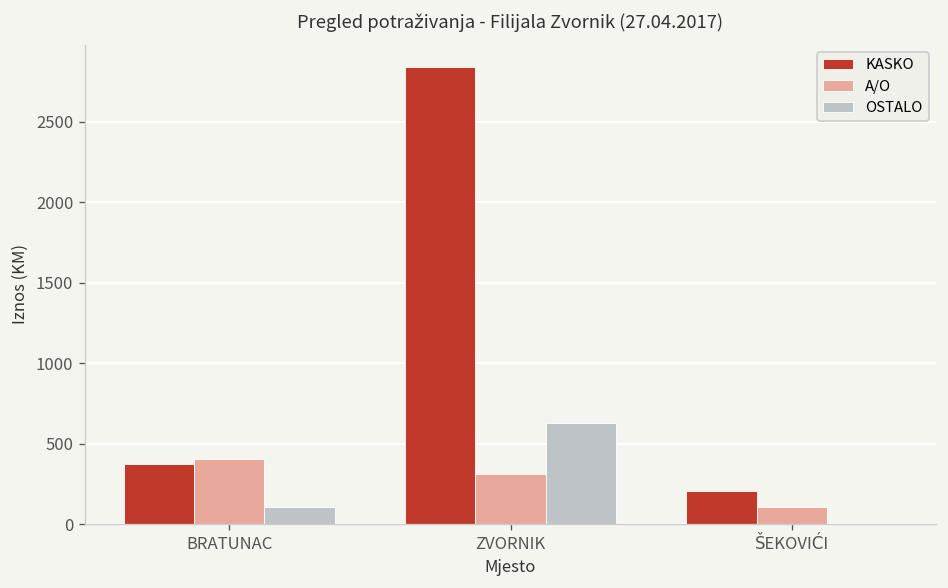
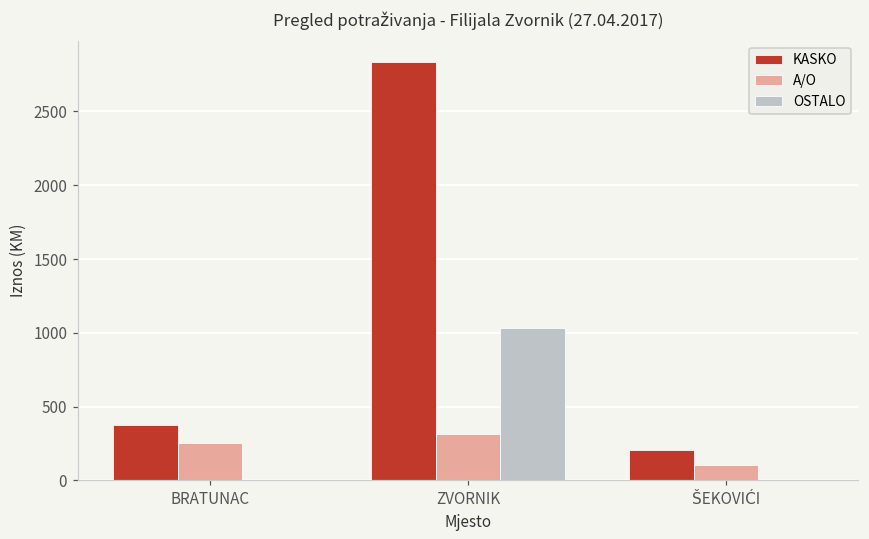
A/O, BRATUNAC: 410 -> 260
OSTALO, BRATUNAC: 110 -> 0
OSTALO, ZVORNIK: 630 -> 1030
